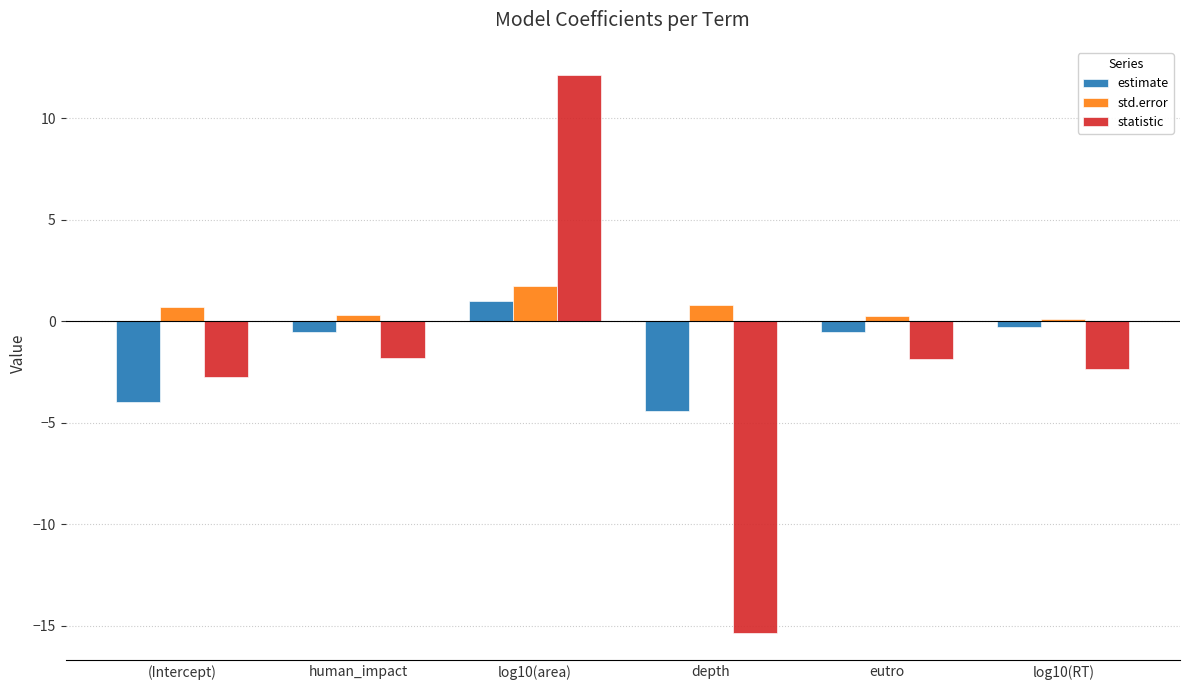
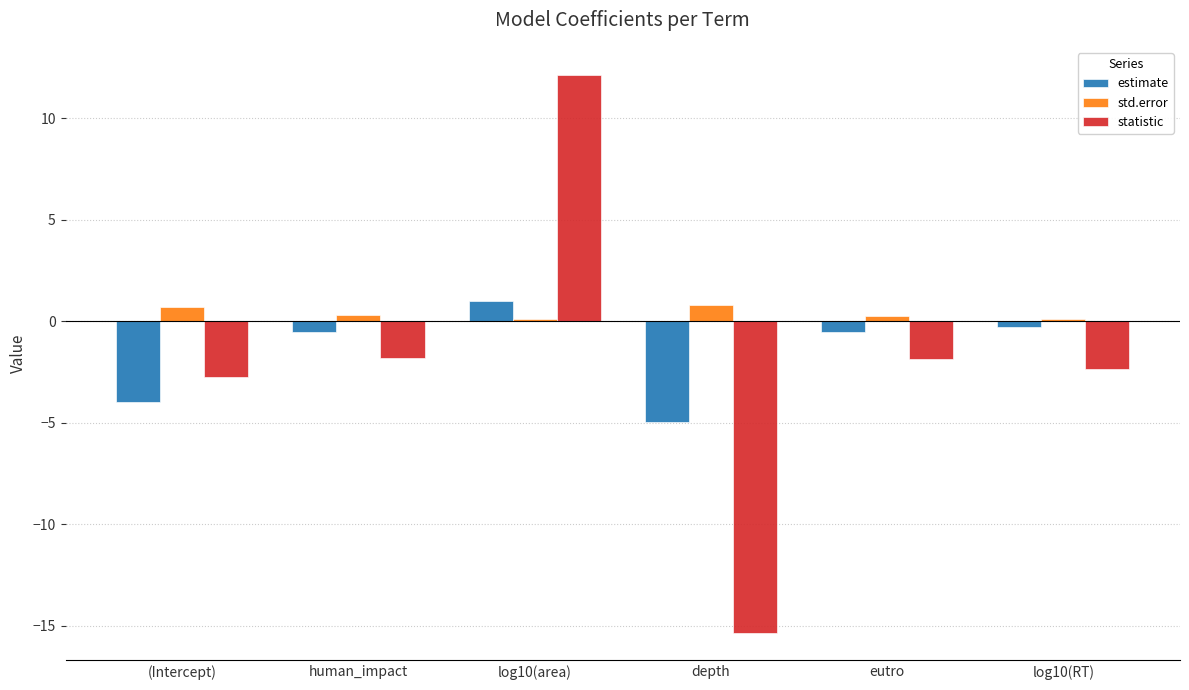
std.error, log10(area): 1.7 -> 0.1
estimate, depth: -4.4 -> -4.9
